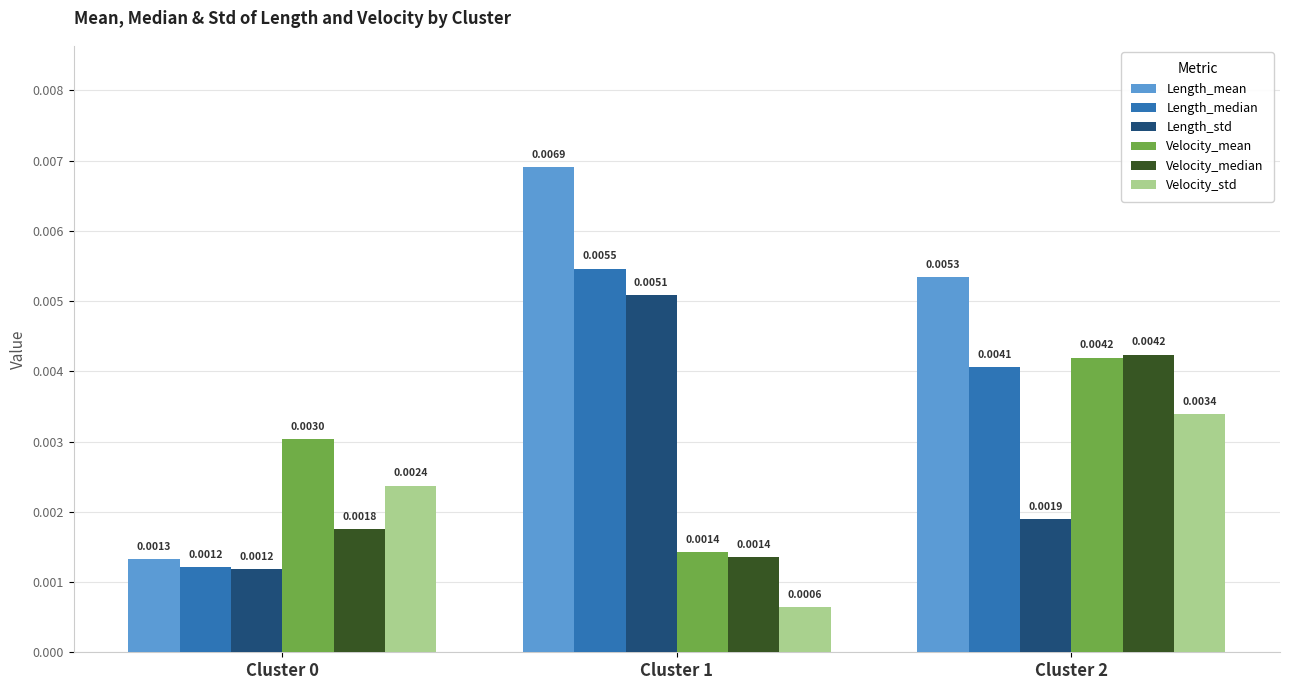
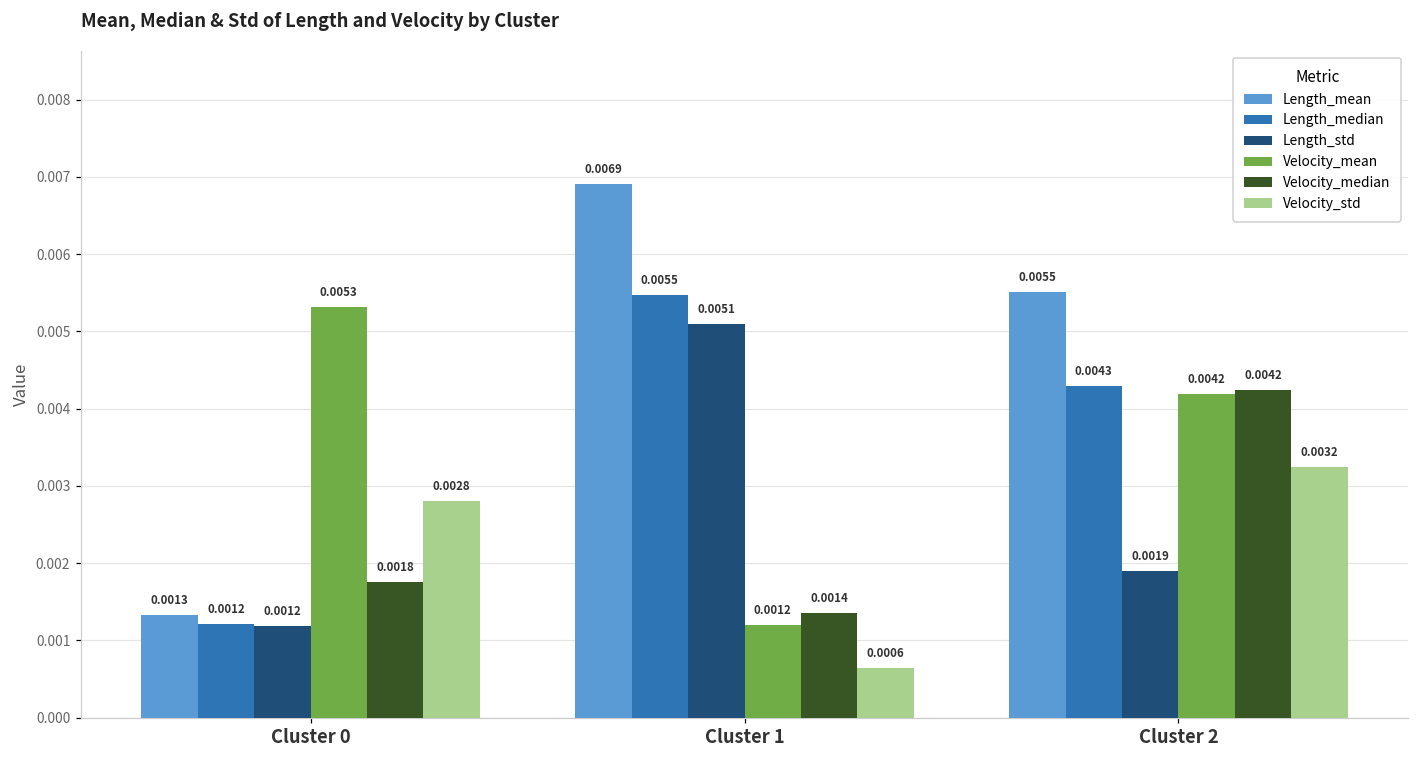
Velocity_mean, Cluster 0: 0.0030 -> 0.0053
Velocity_std, Cluster 0: 0.0024 -> 0.0028
Velocity_mean, Cluster 1: 0.0014 -> 0.0012
Length_mean, Cluster 2: 0.0053 -> 0.0055
Length_median, Cluster 2: 0.0041 -> 0.0043
Velocity_std, Cluster 2: 0.0034 -> 0.0032
